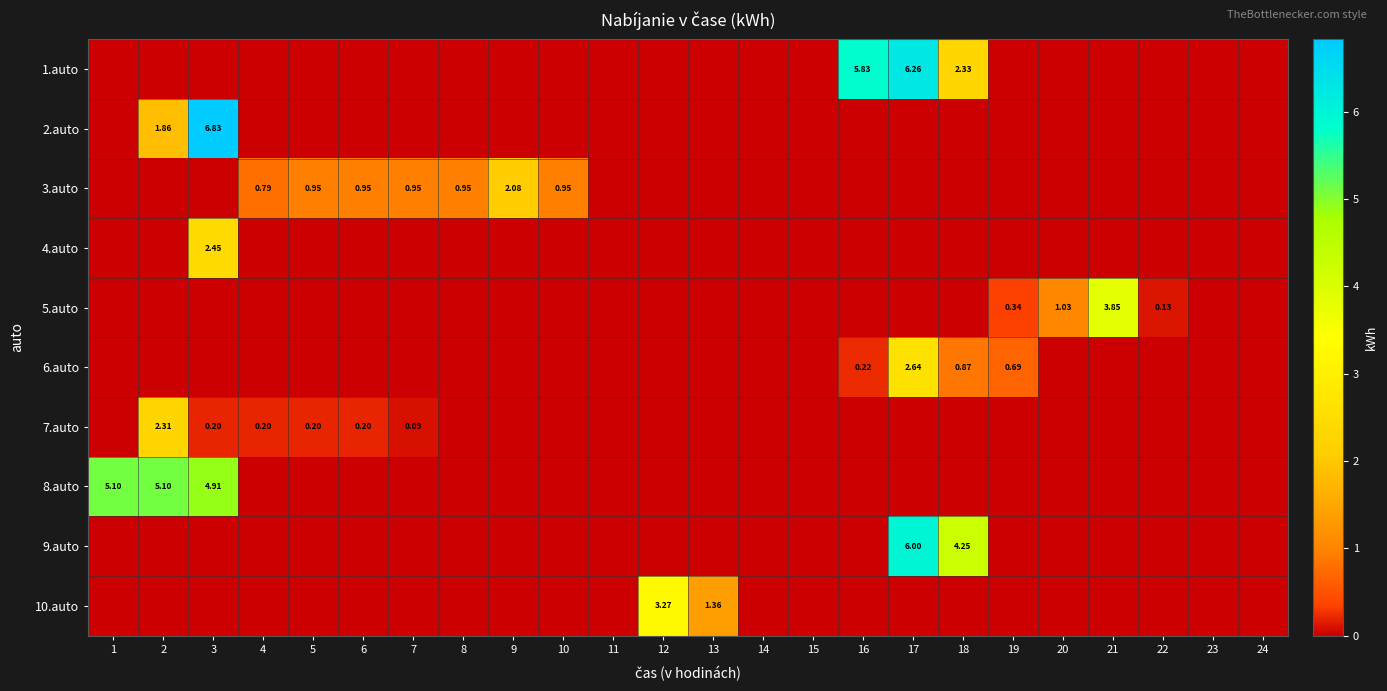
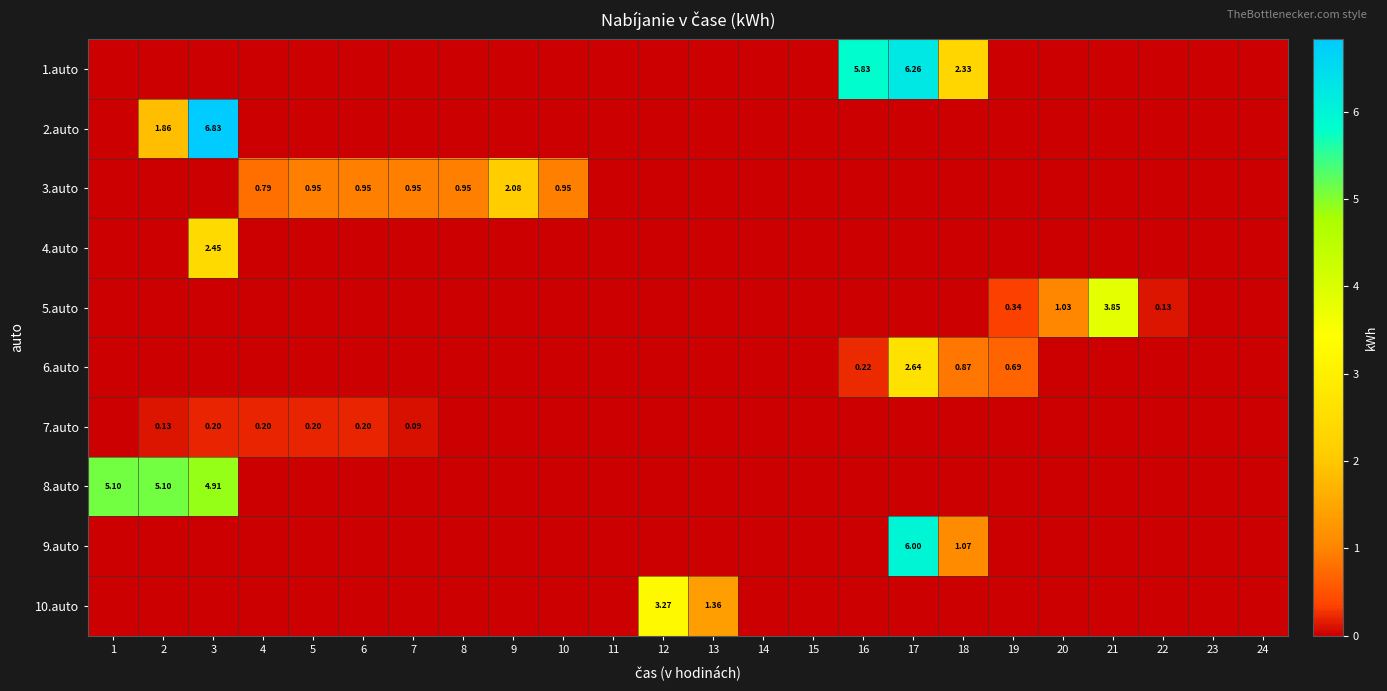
7.auto, 2: 2.31 -> 0.13
9.auto, 18: 4.25 -> 1.07
